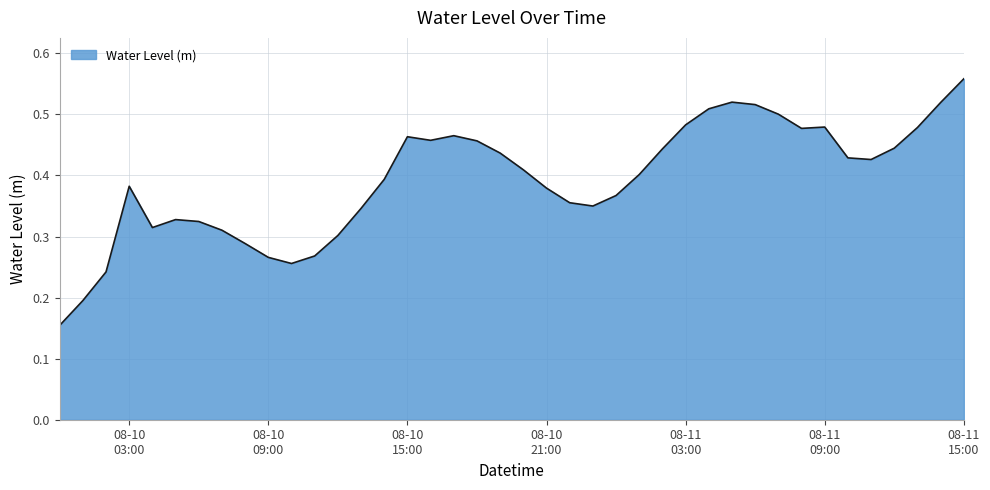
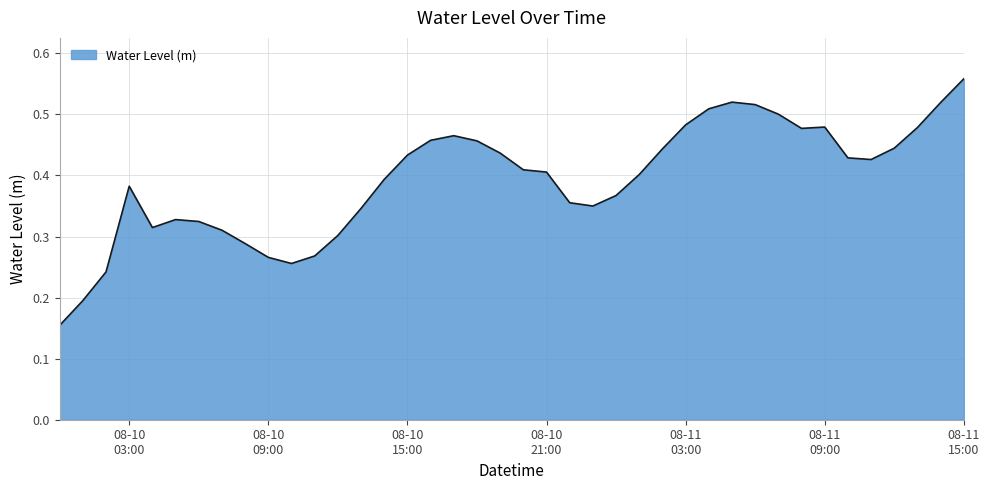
08-10 15:00: 0.46 -> 0.43
08-10 21:00: 0.38 -> 0.41
